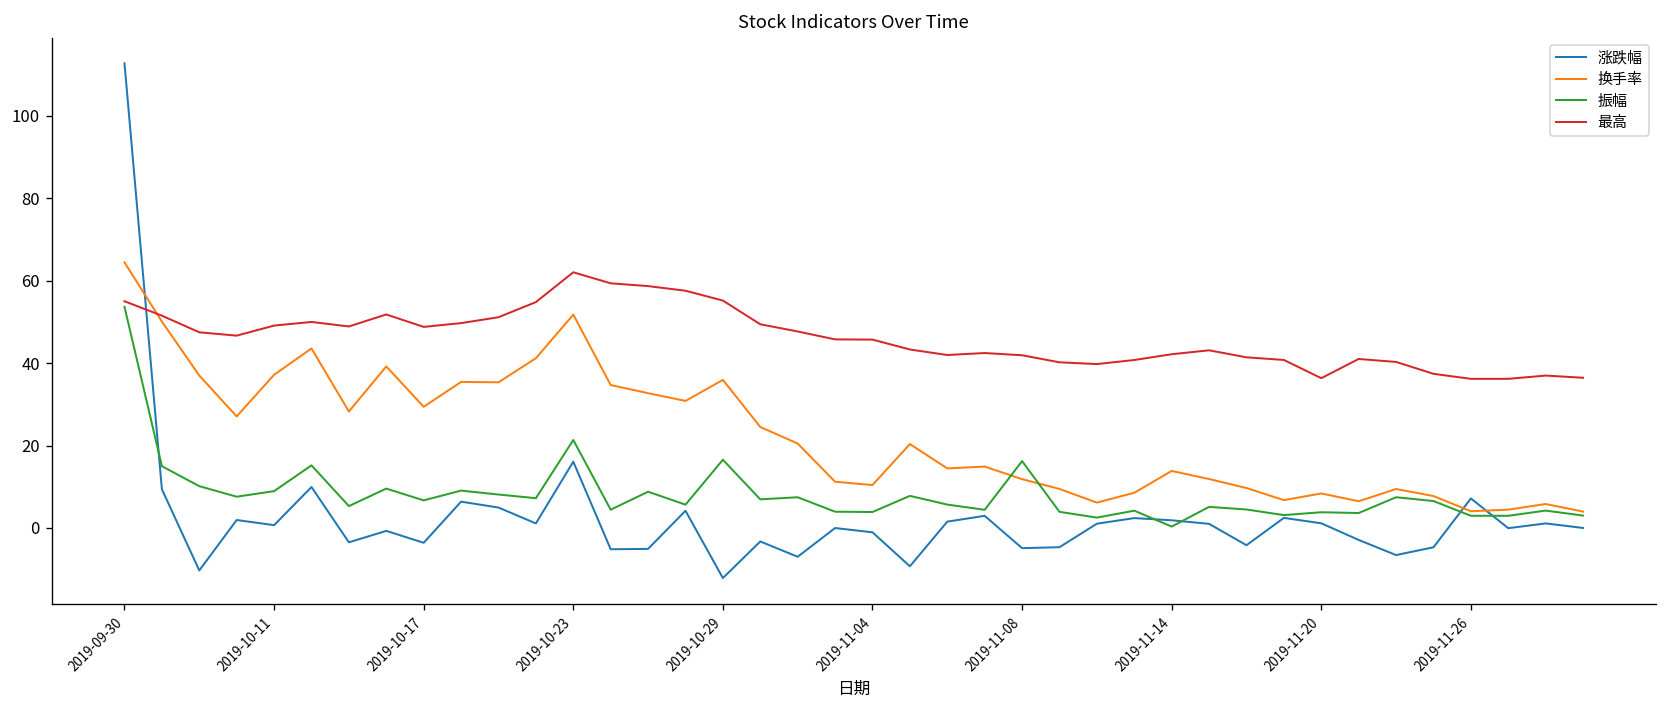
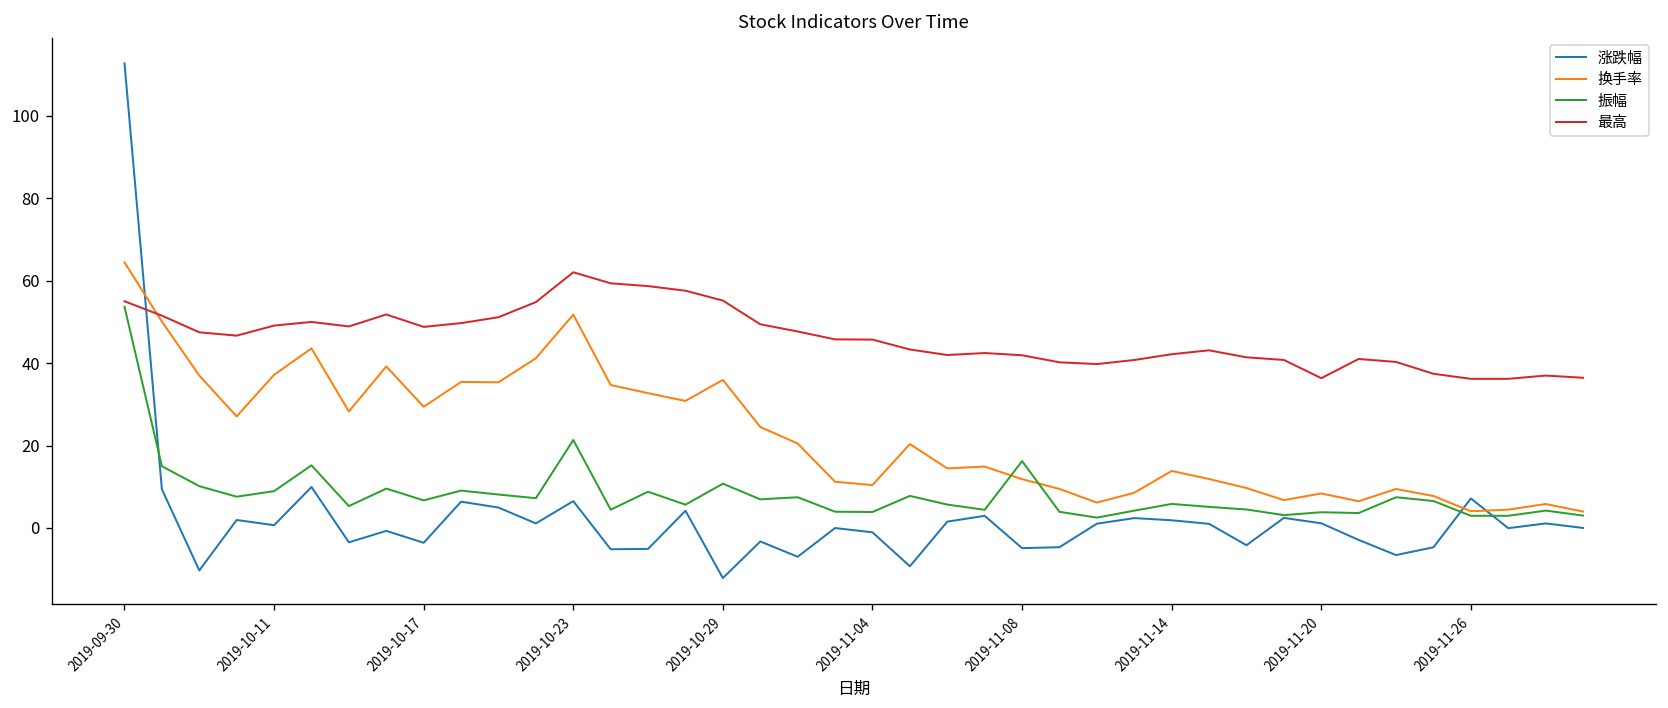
涨跌幅, 2019-10-23: 16 -> 7
振幅, 2019-10-29: 17 -> 11
振幅, 2019-11-14: 0 -> 6
